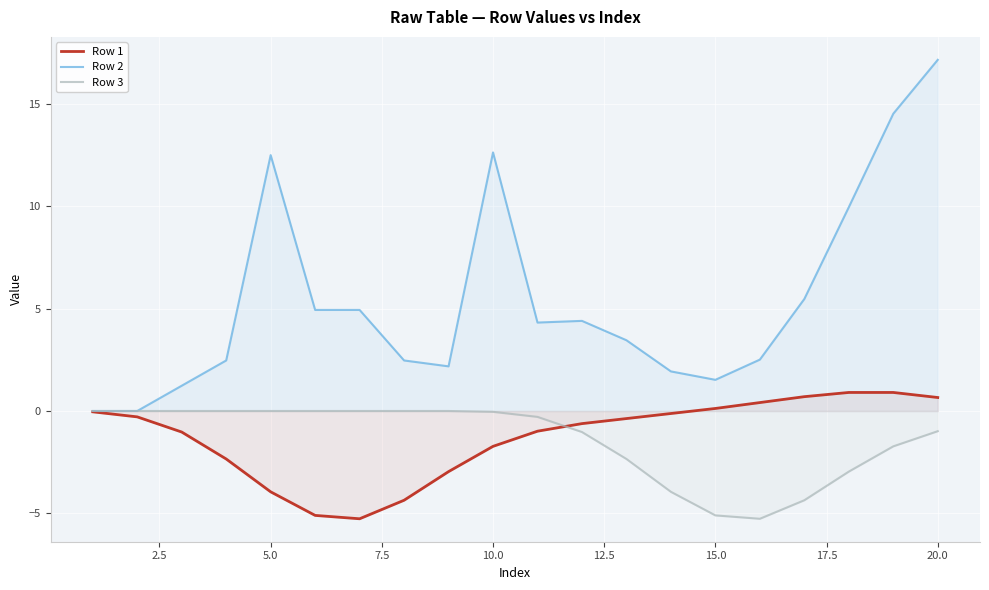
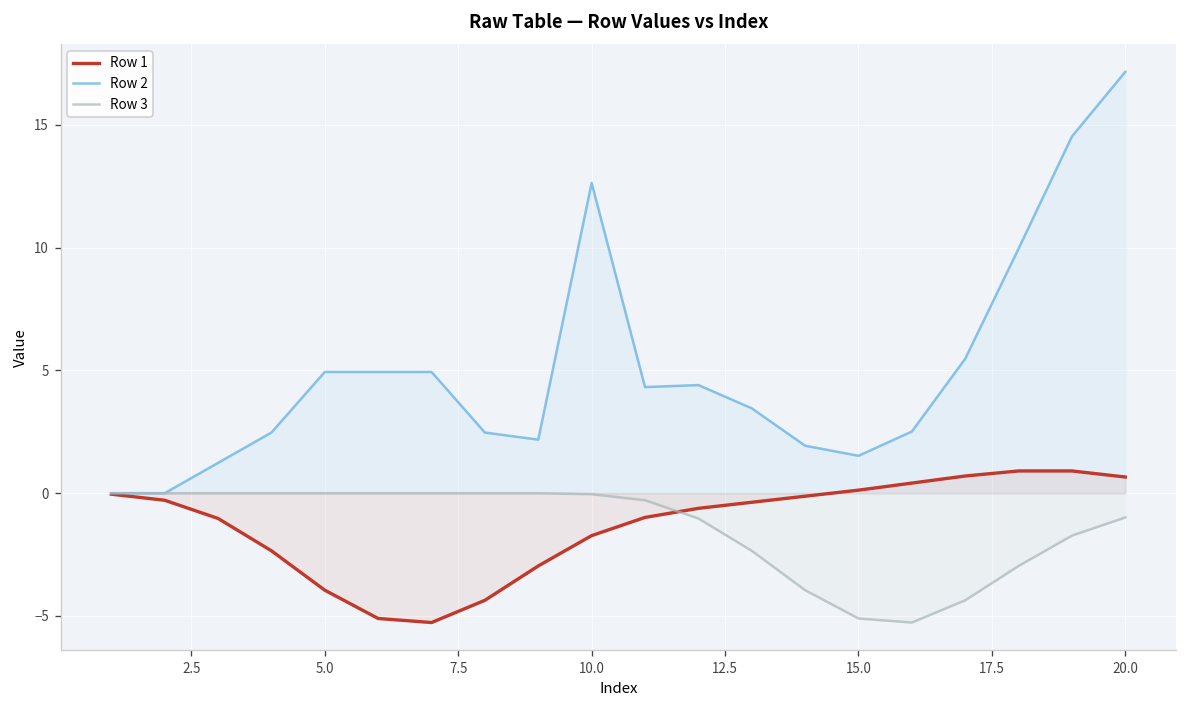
Row 2, 5.0: 12.5 -> 4.9
